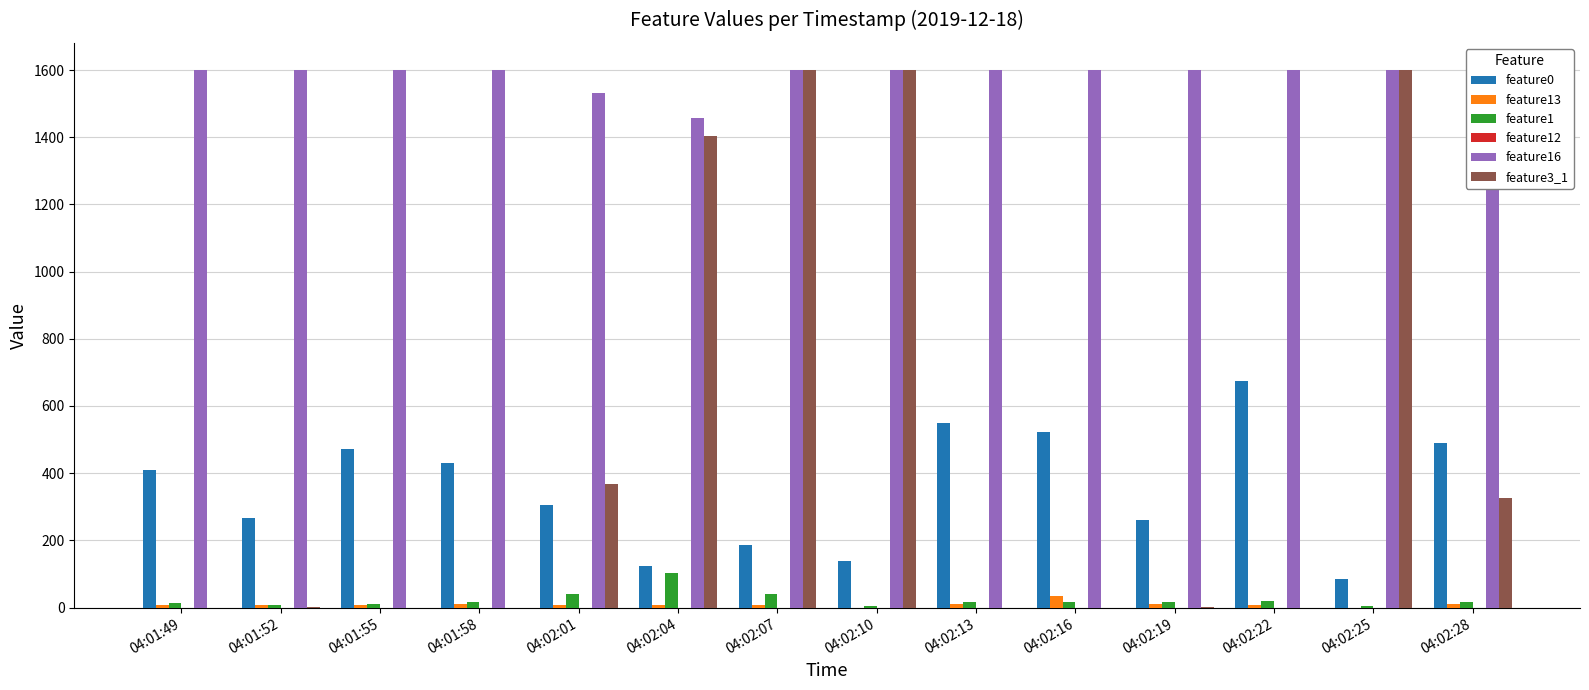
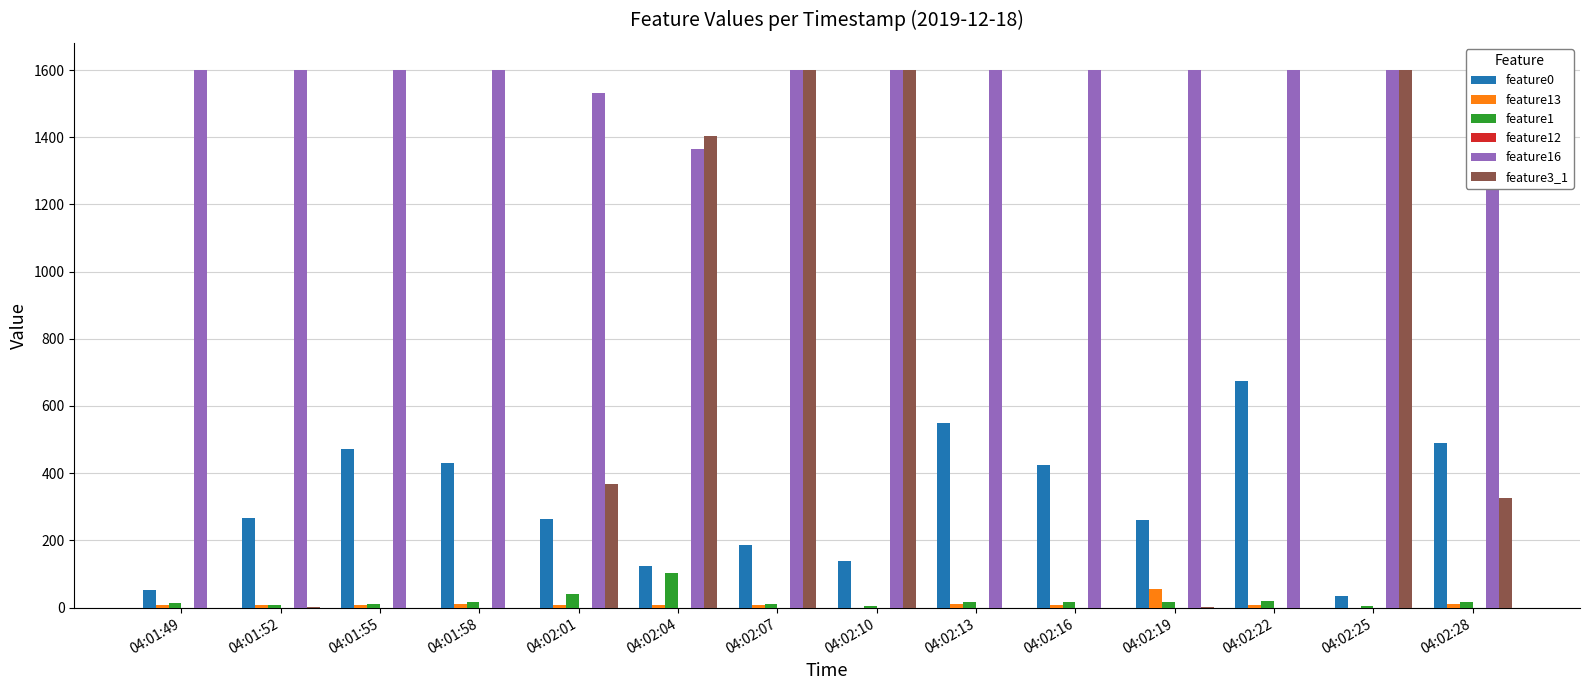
feature0, 04:01:49: 410 -> 50
feature0, 04:02:01: 300 -> 260
feature16, 04:02:04: 1460 -> 1370
feature1, 04:02:07: 40 -> 10
feature0, 04:02:16: 520 -> 430
feature13, 04:02:16: 30 -> 10
feature13, 04:02:19: 10 -> 50
feature0, 04:02:25: 90 -> 30
